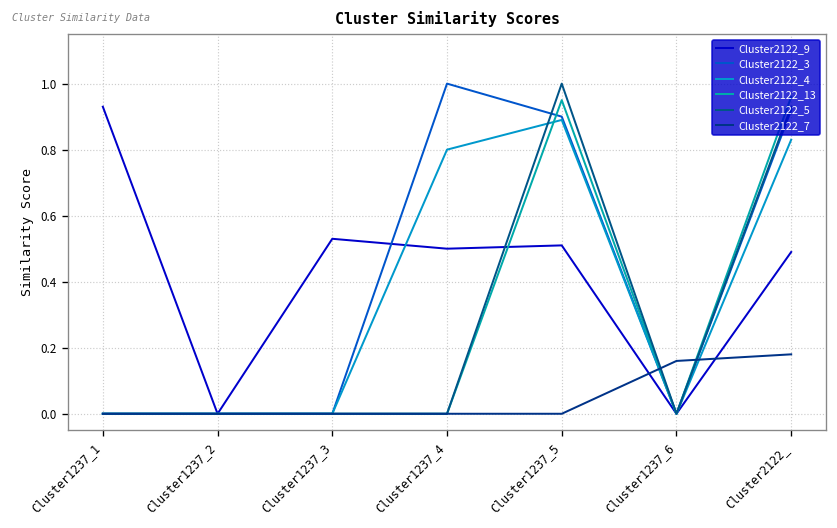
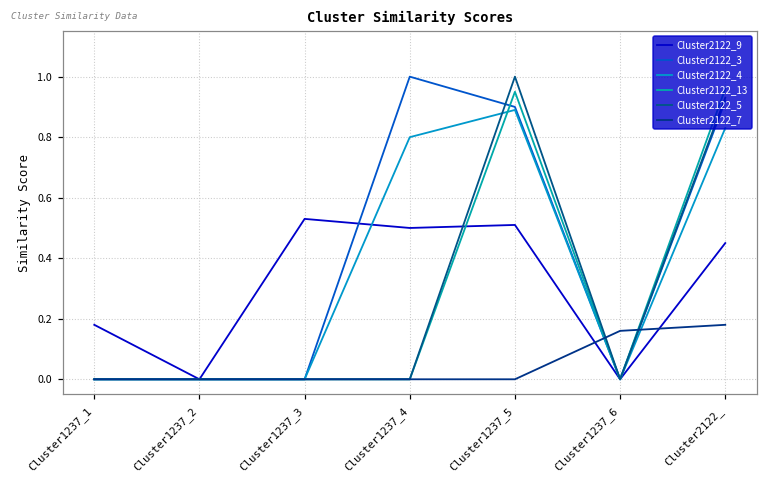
Cluster2122_9, Cluster1237_1: 0.93 -> 0.18
Cluster2122_9, Cluster2122_: 0.49 -> 0.45
